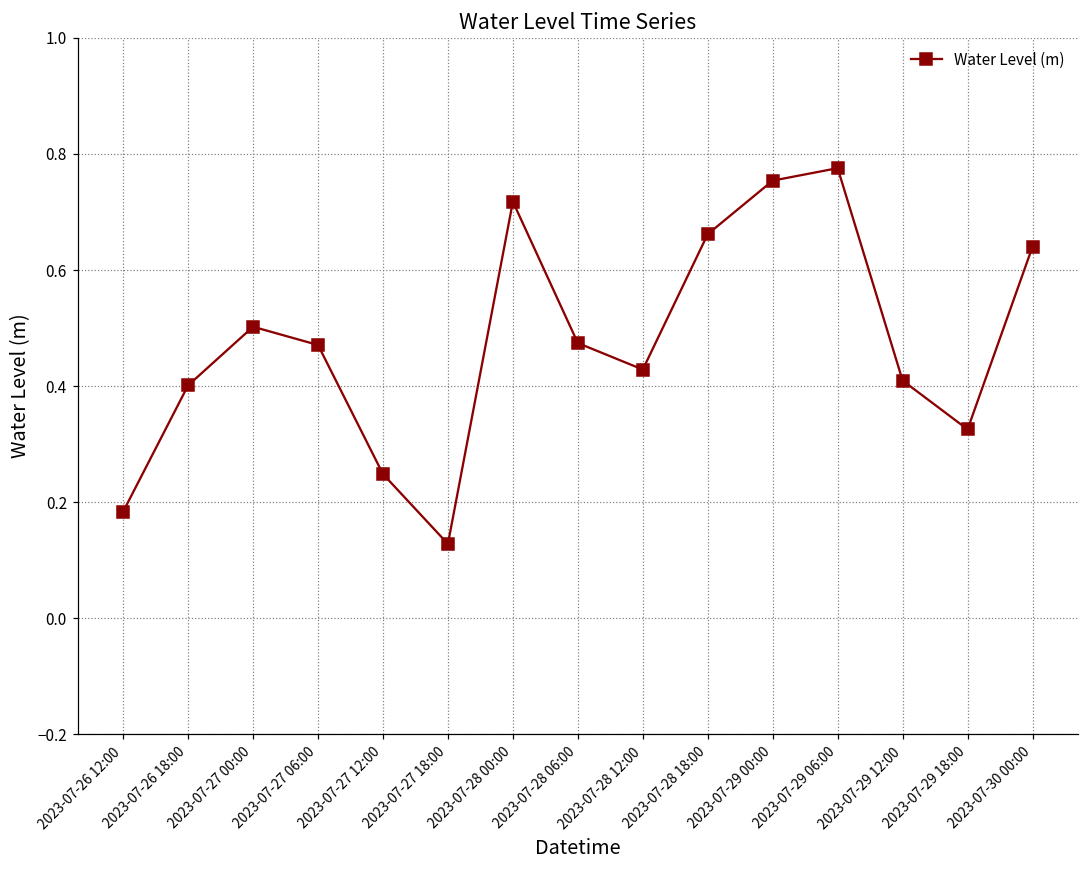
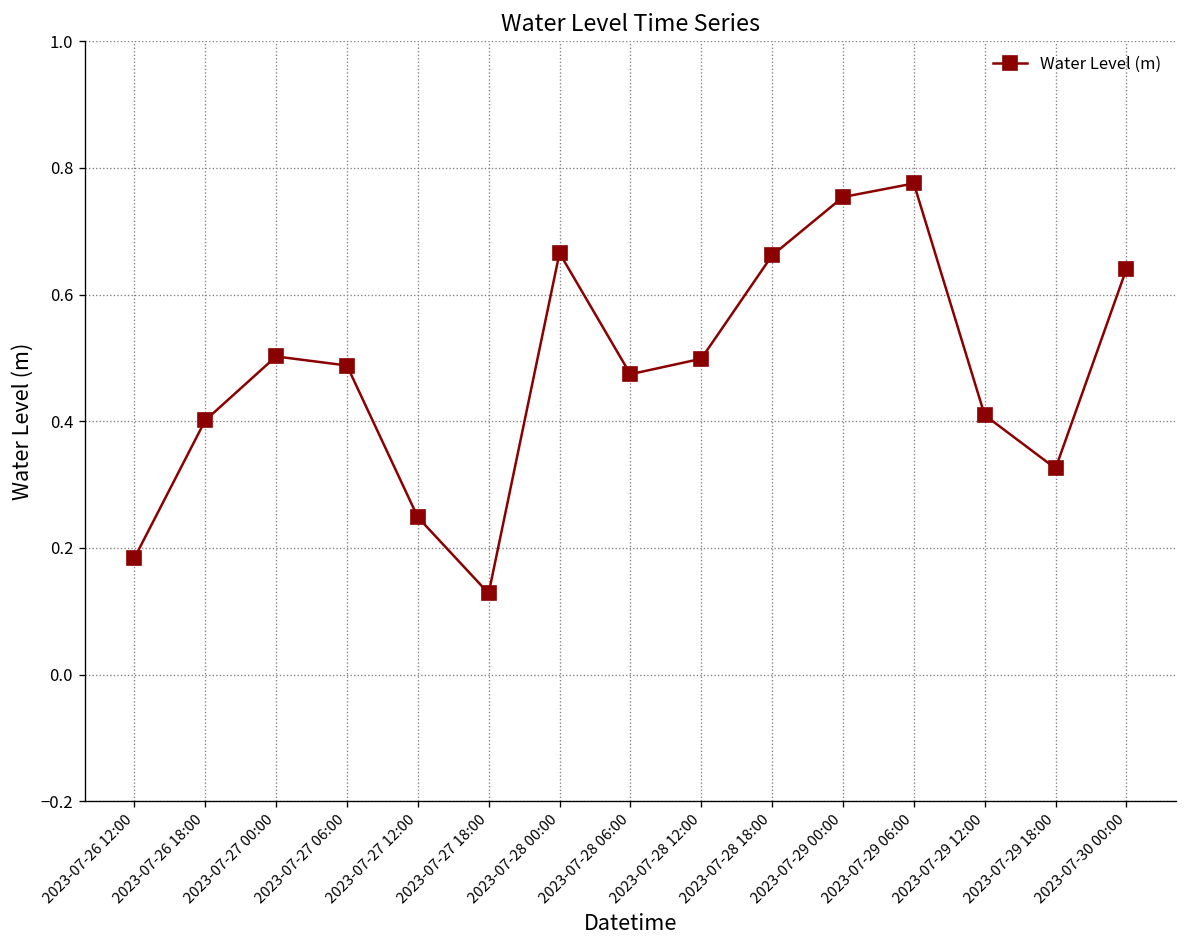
2023-07-27 06:00: 0.47 -> 0.49
2023-07-28 00:00: 0.72 -> 0.67
2023-07-28 12:00: 0.43 -> 0.50
